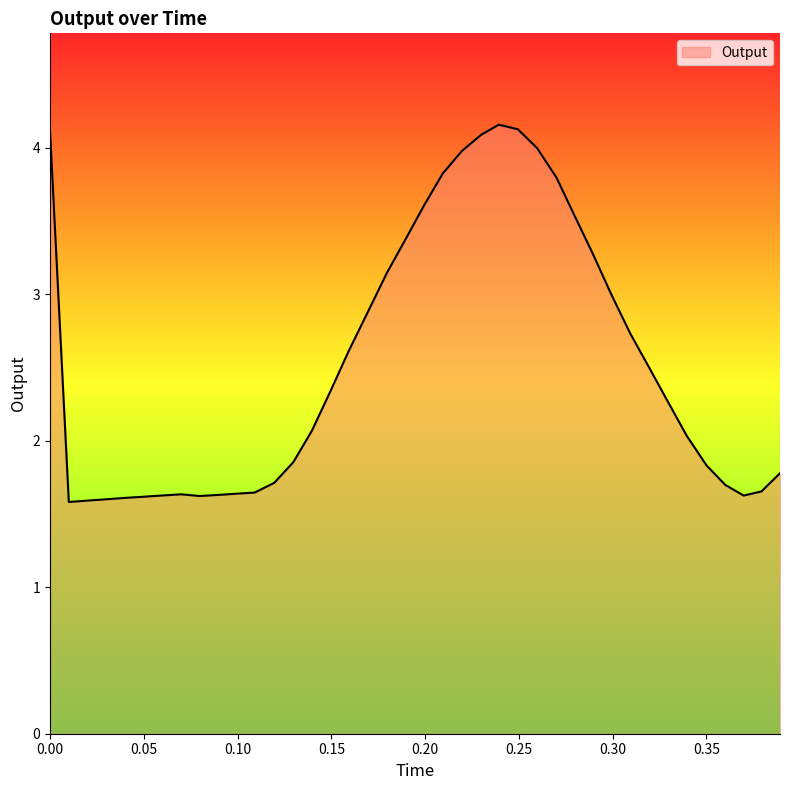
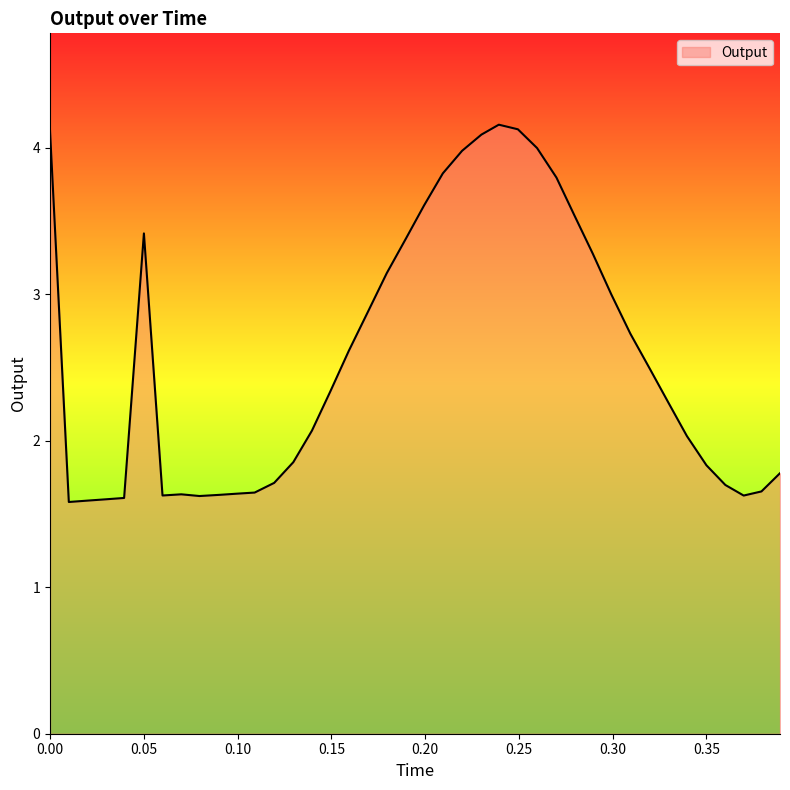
0.05: 1.62 -> 3.41
